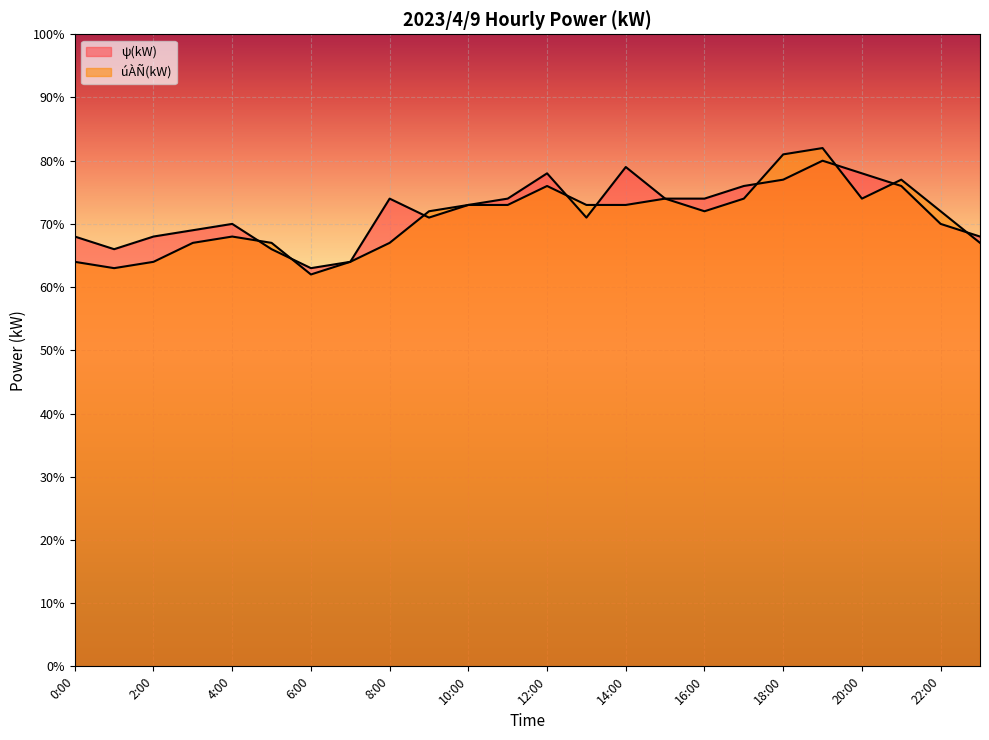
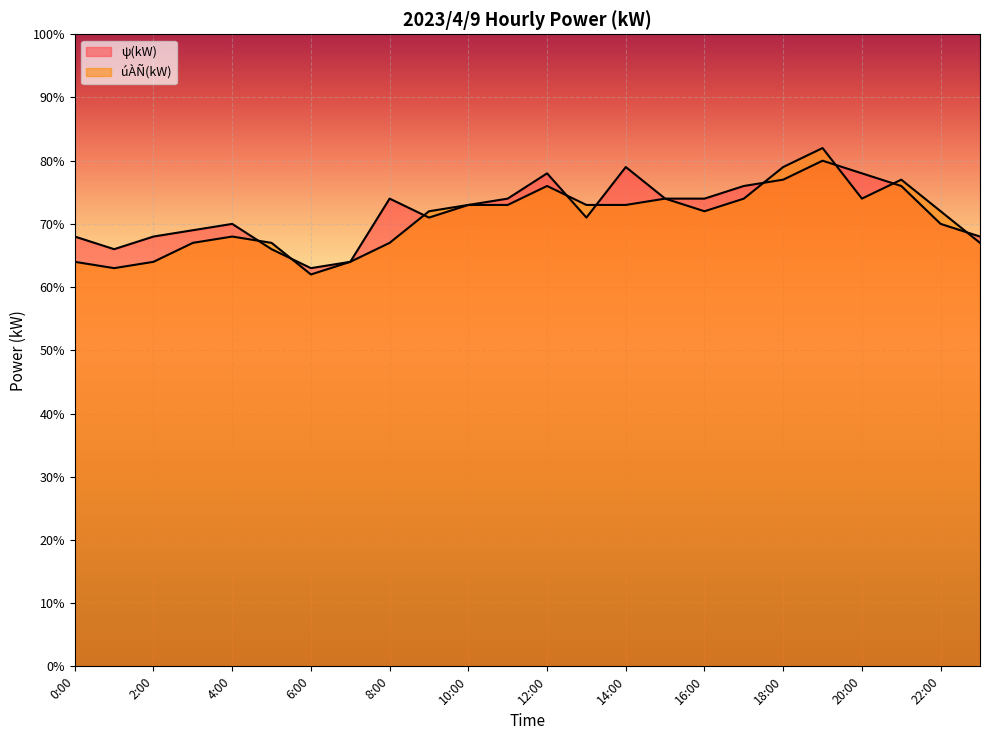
úÀÑ(kW), 18:00: 81% -> 79%
